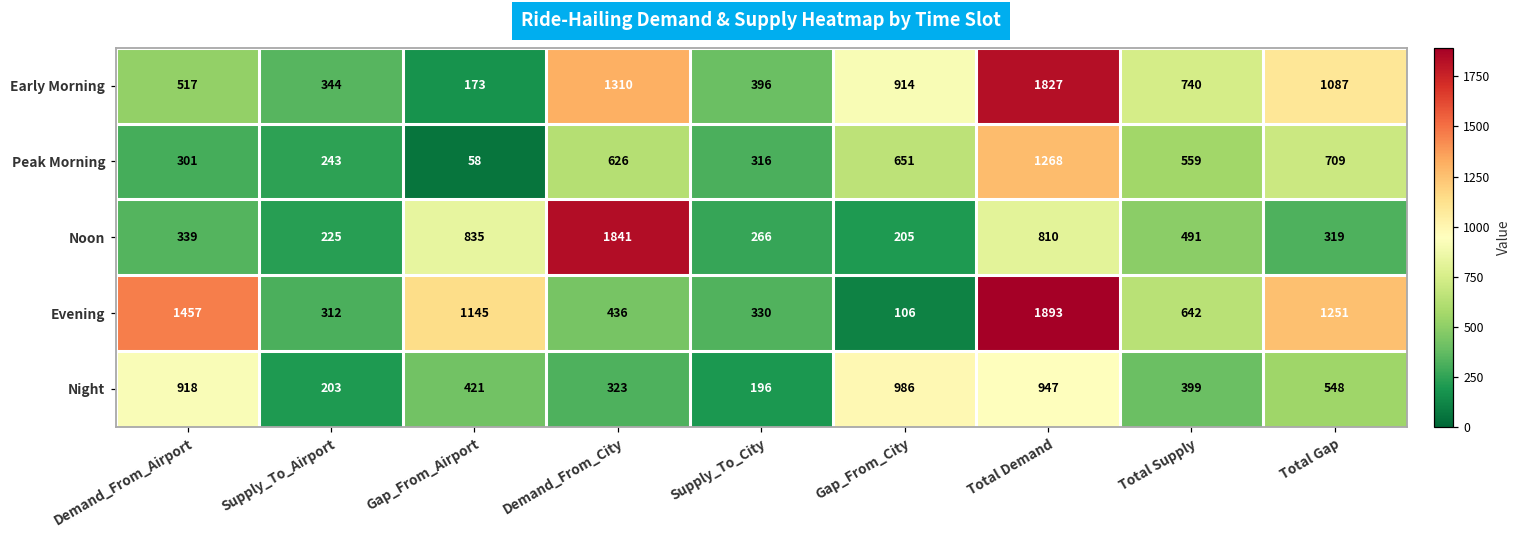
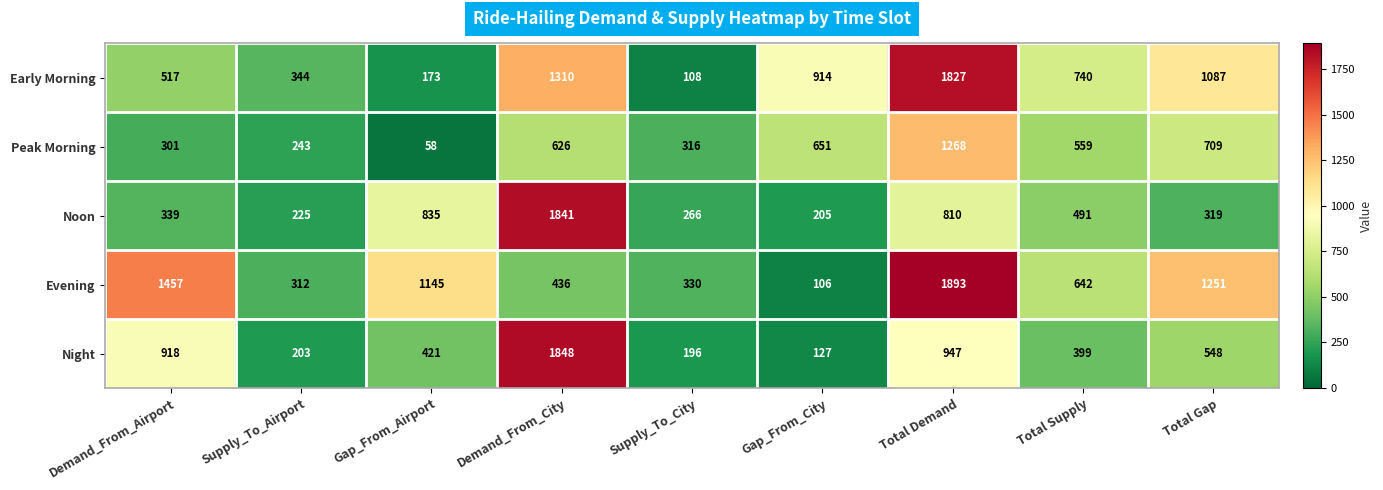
Early Morning, Supply_To_City: 396 -> 108
Night, Demand_From_City: 323 -> 1848
Night, Gap_From_City: 986 -> 127
